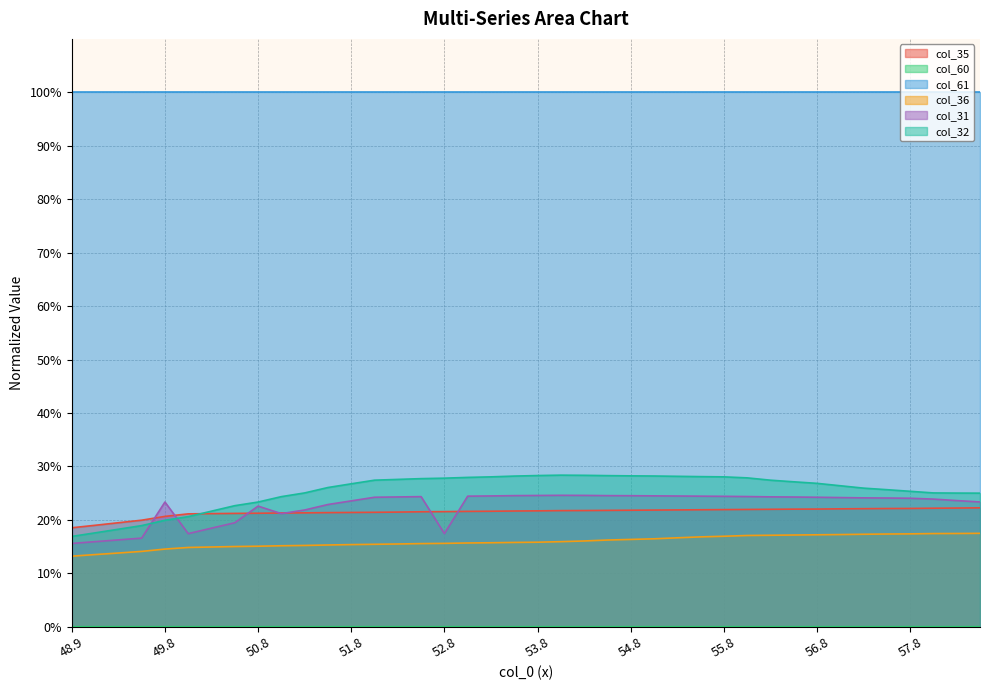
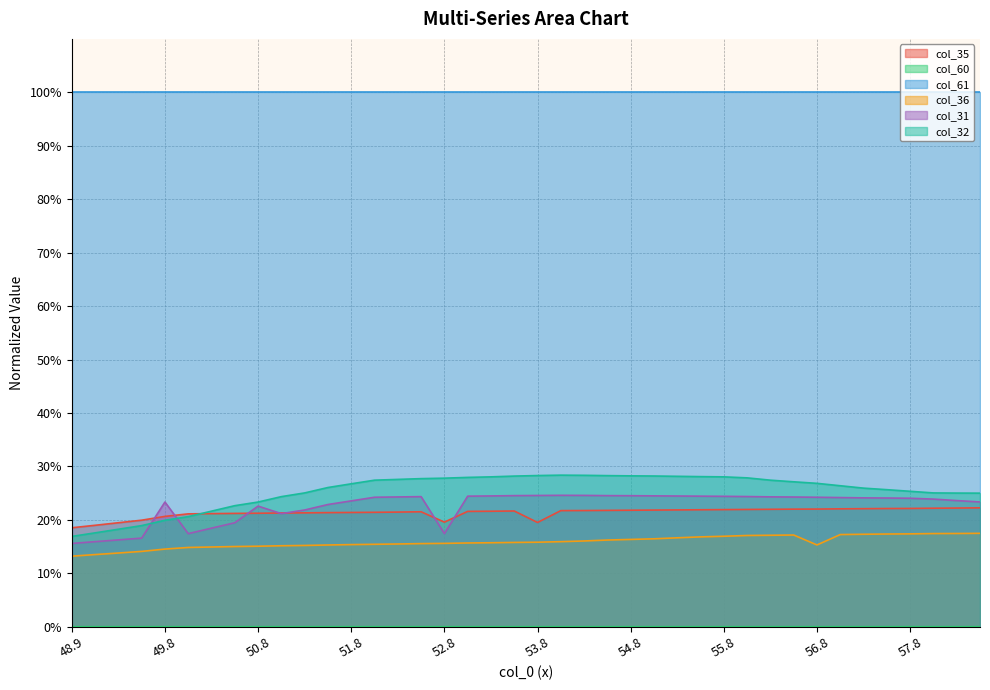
col_35, 52.8: 22% -> 20%
col_35, 53.8: 22% -> 20%
col_36, 56.8: 17% -> 15%
